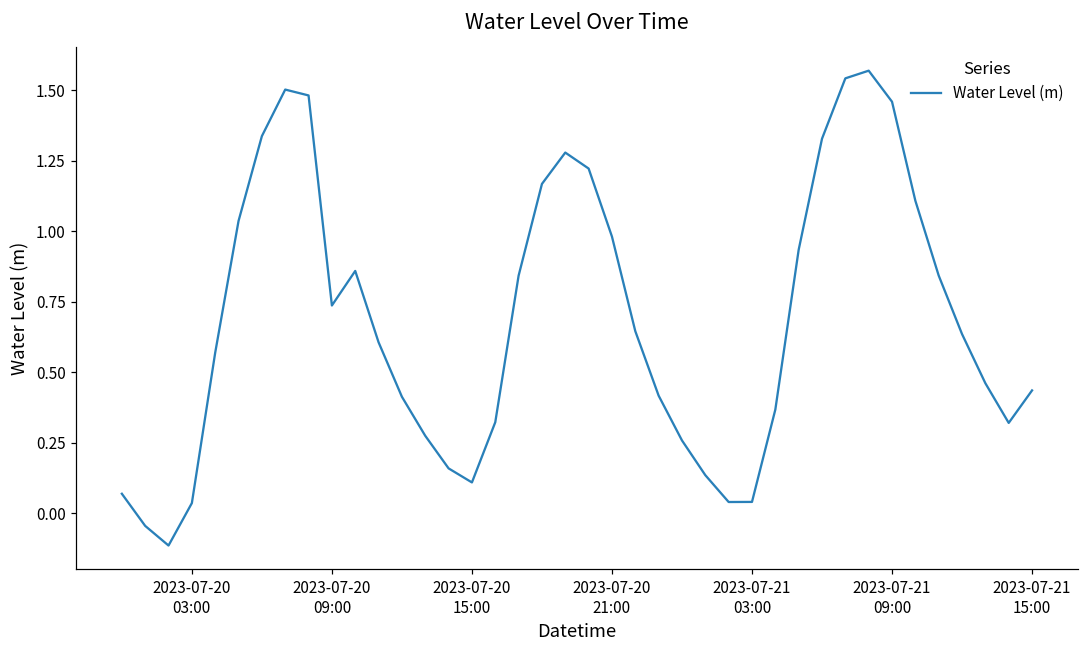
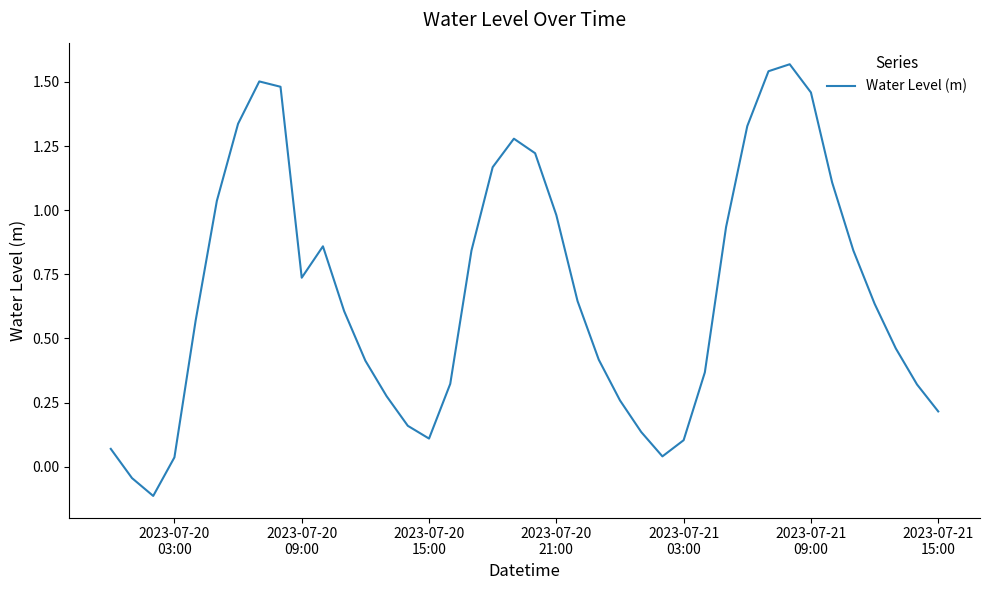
2023-07-21 03:00: 0.04 -> 0.10
2023-07-21 15:00: 0.44 -> 0.22
